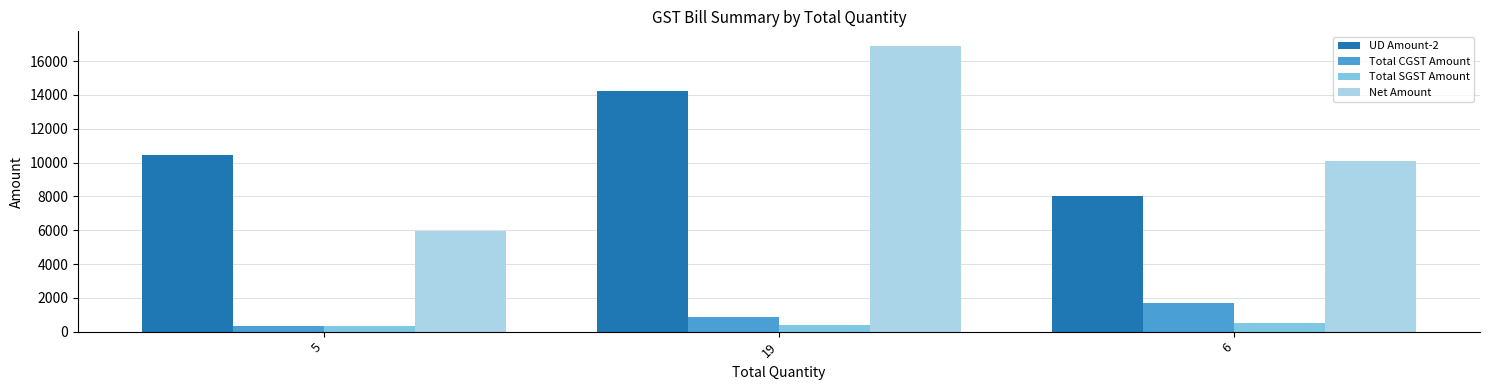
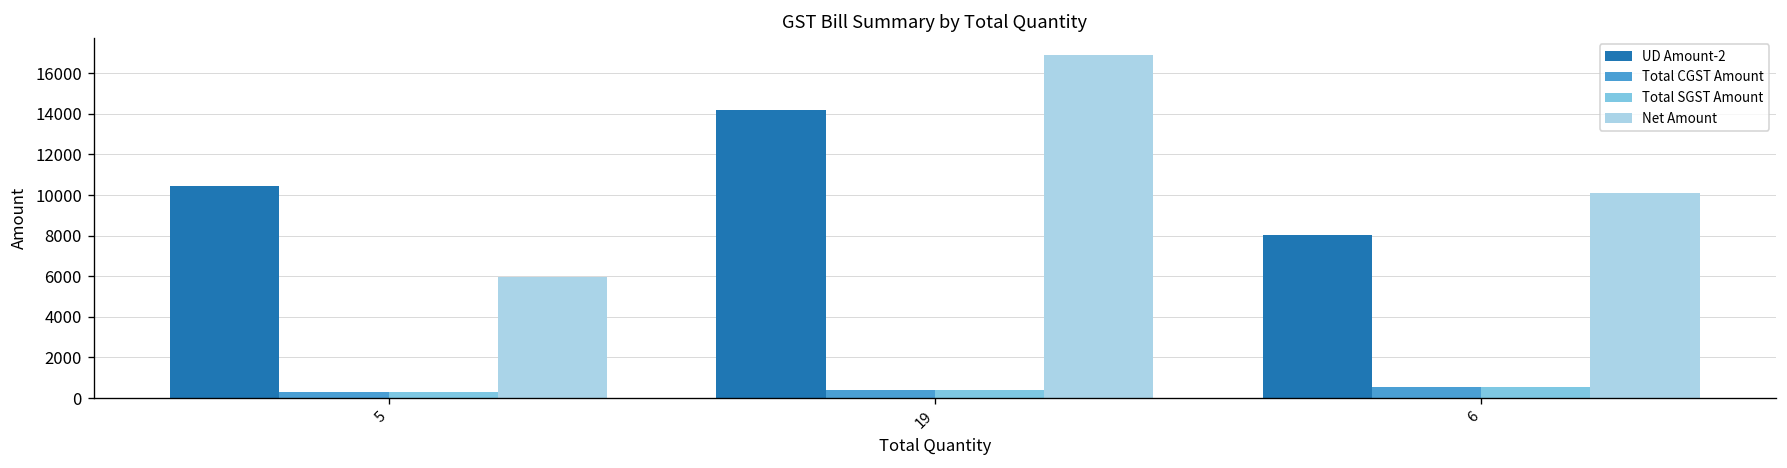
Total CGST Amount, 19: 900 -> 400
Total CGST Amount, 6: 1700 -> 500
